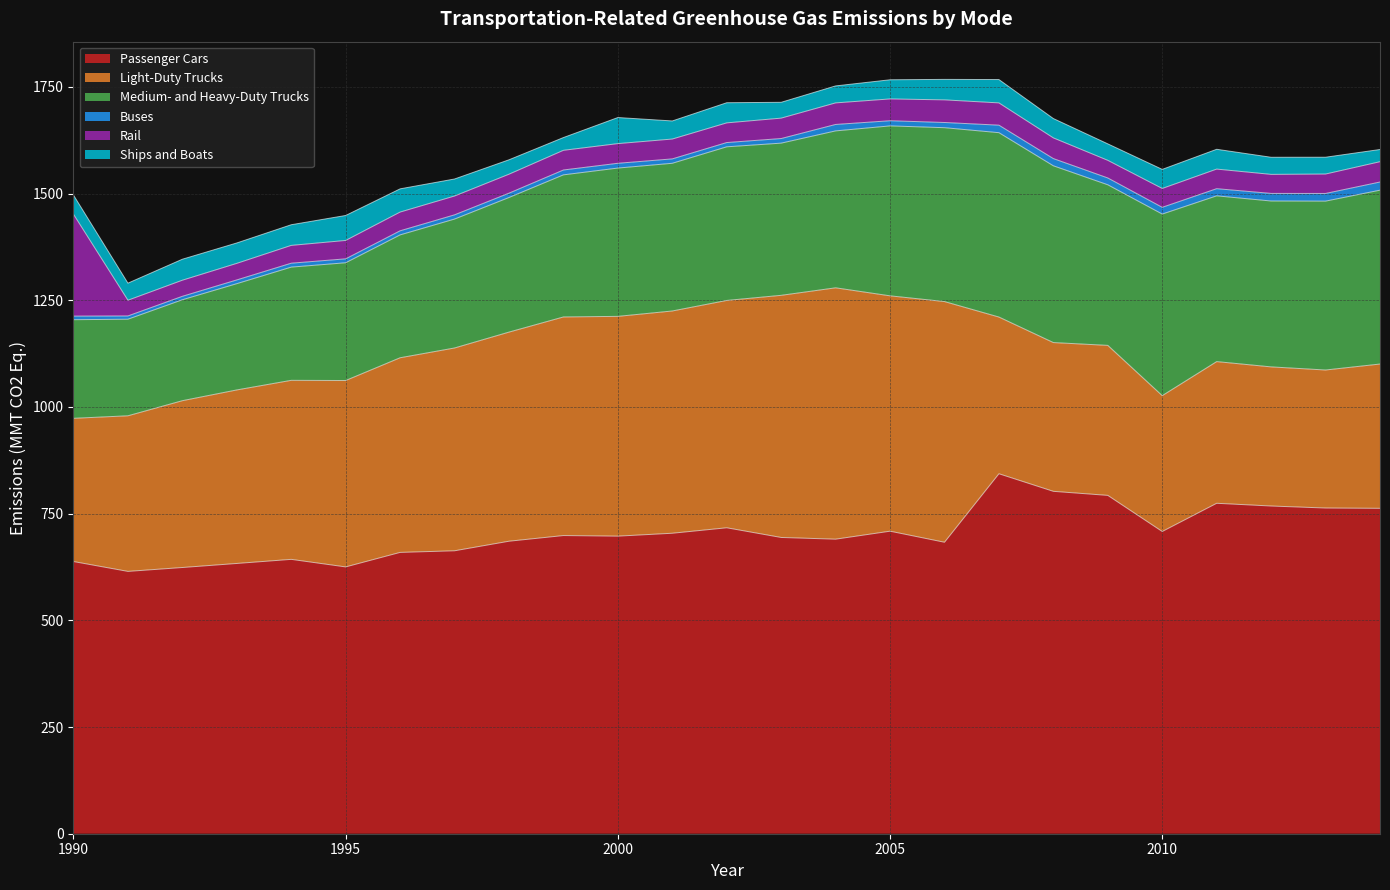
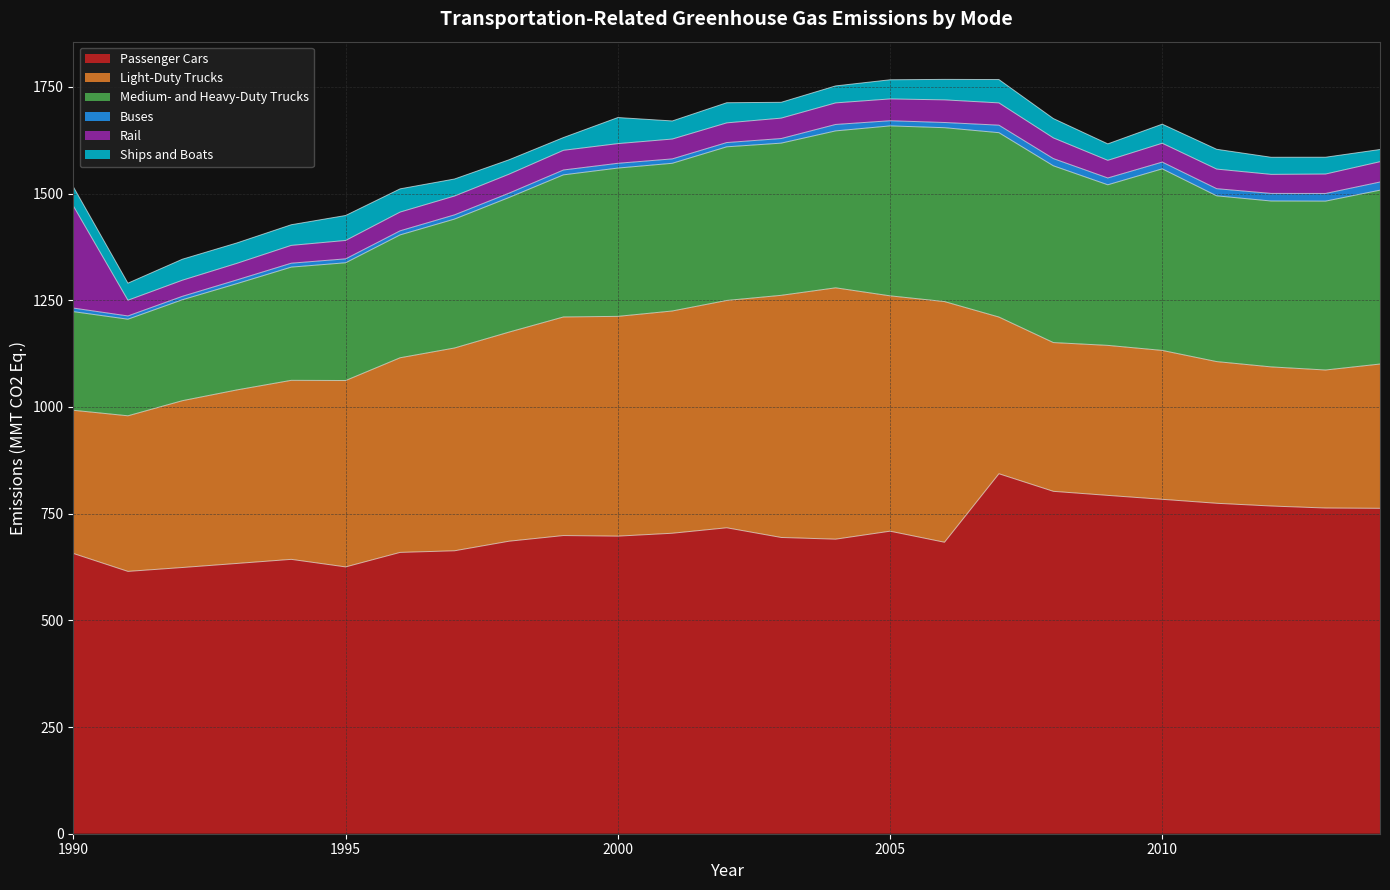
Passenger Cars, 1990: 640 -> 660
Passenger Cars, 2010: 710 -> 780
Light-Duty Trucks, 2010: 320 -> 350
